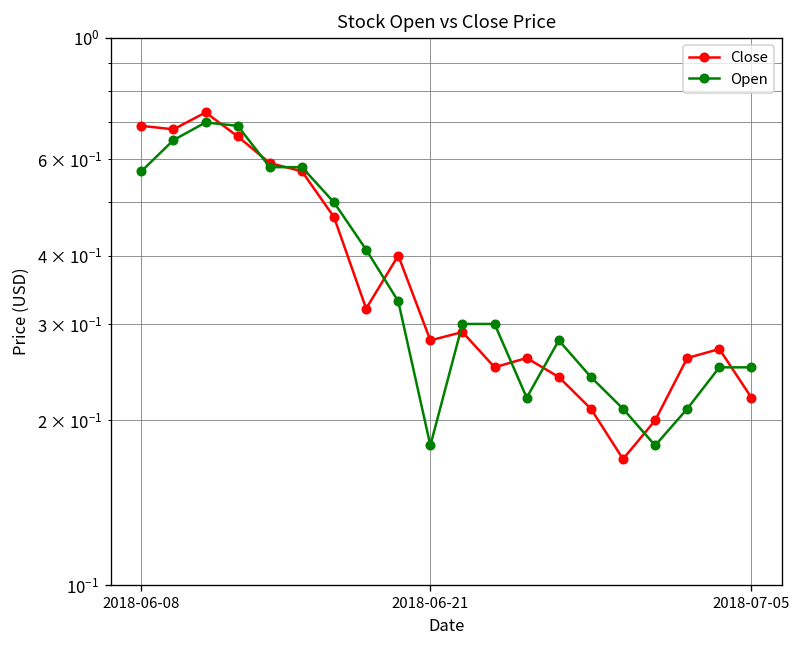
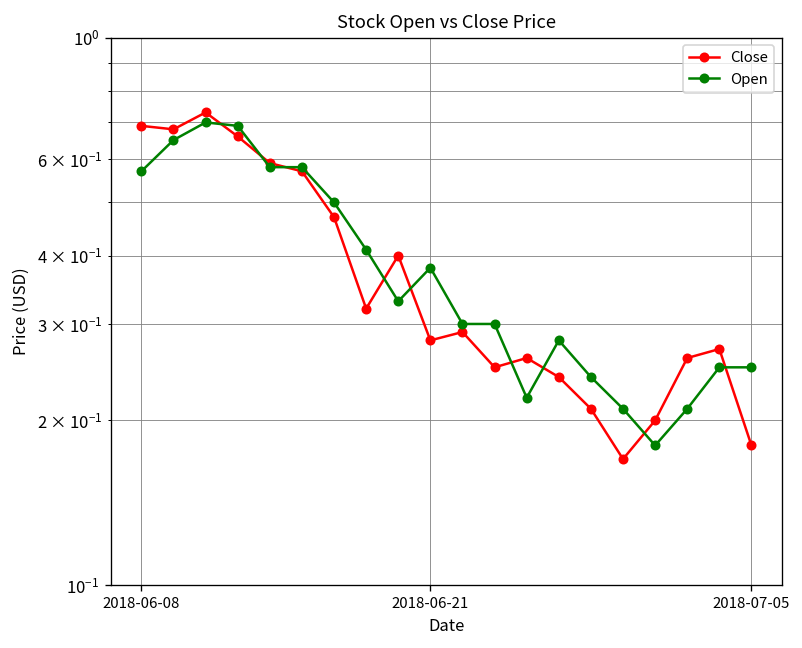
Open, 2018-06-21: 0.18 -> 0.38
Close, 2018-07-05: 0.22 -> 0.18
